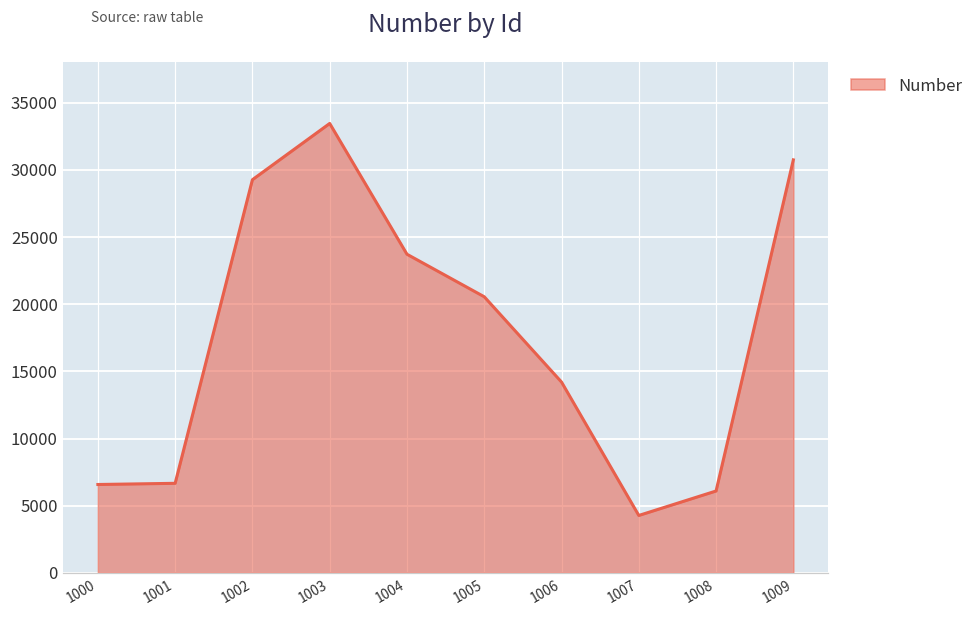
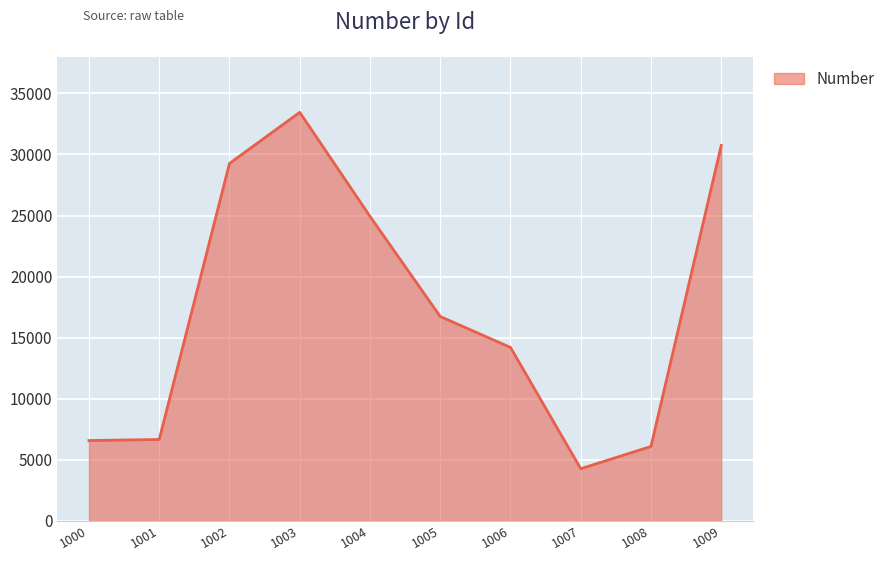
1004: 23700 -> 24900
1005: 20600 -> 16700
